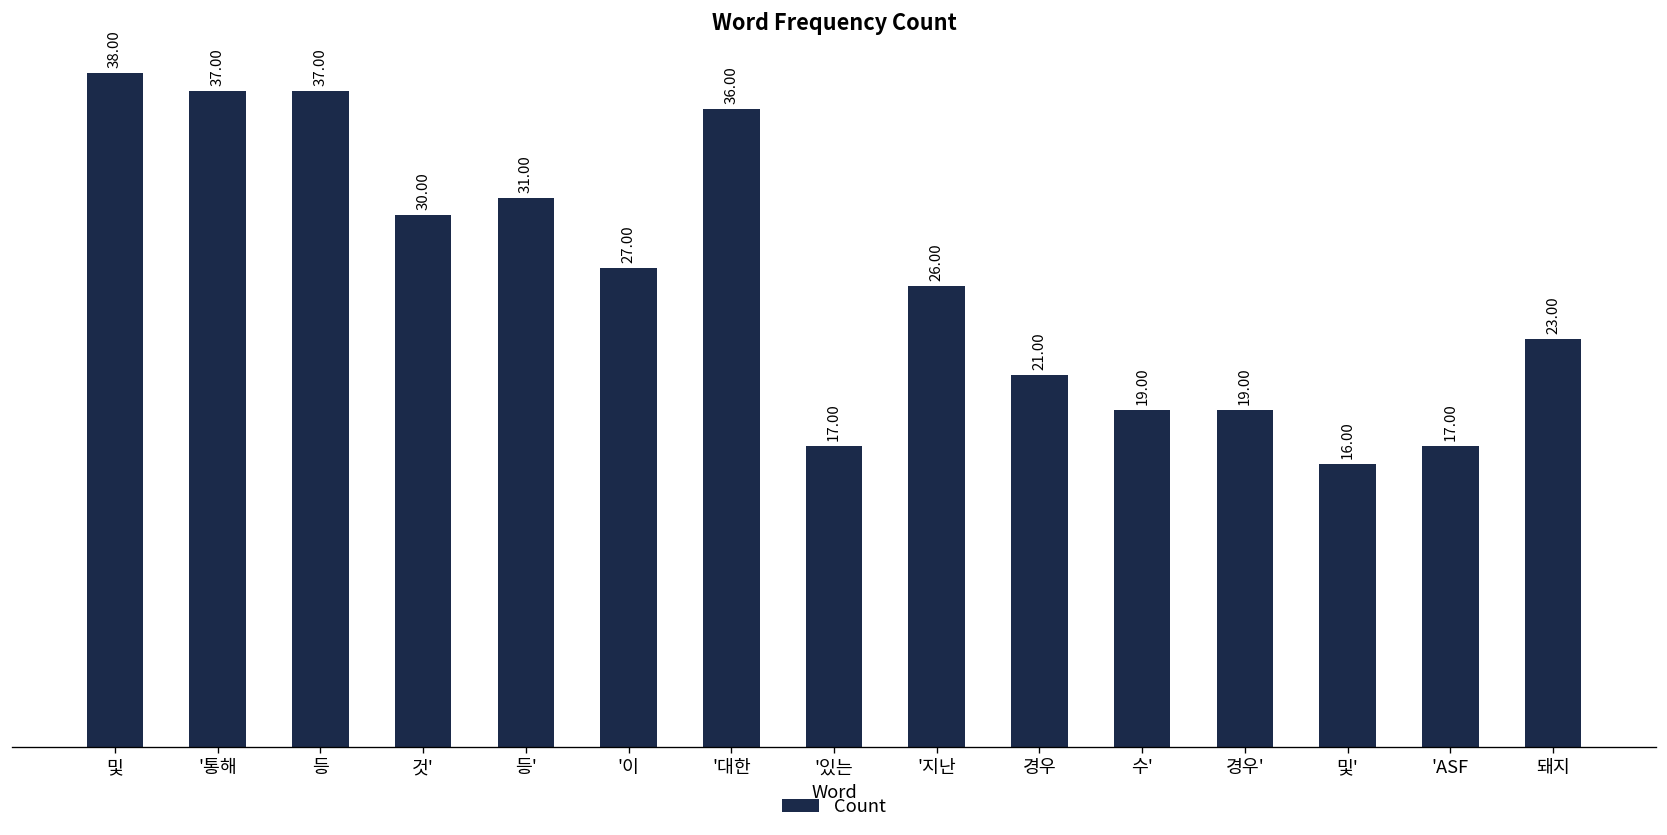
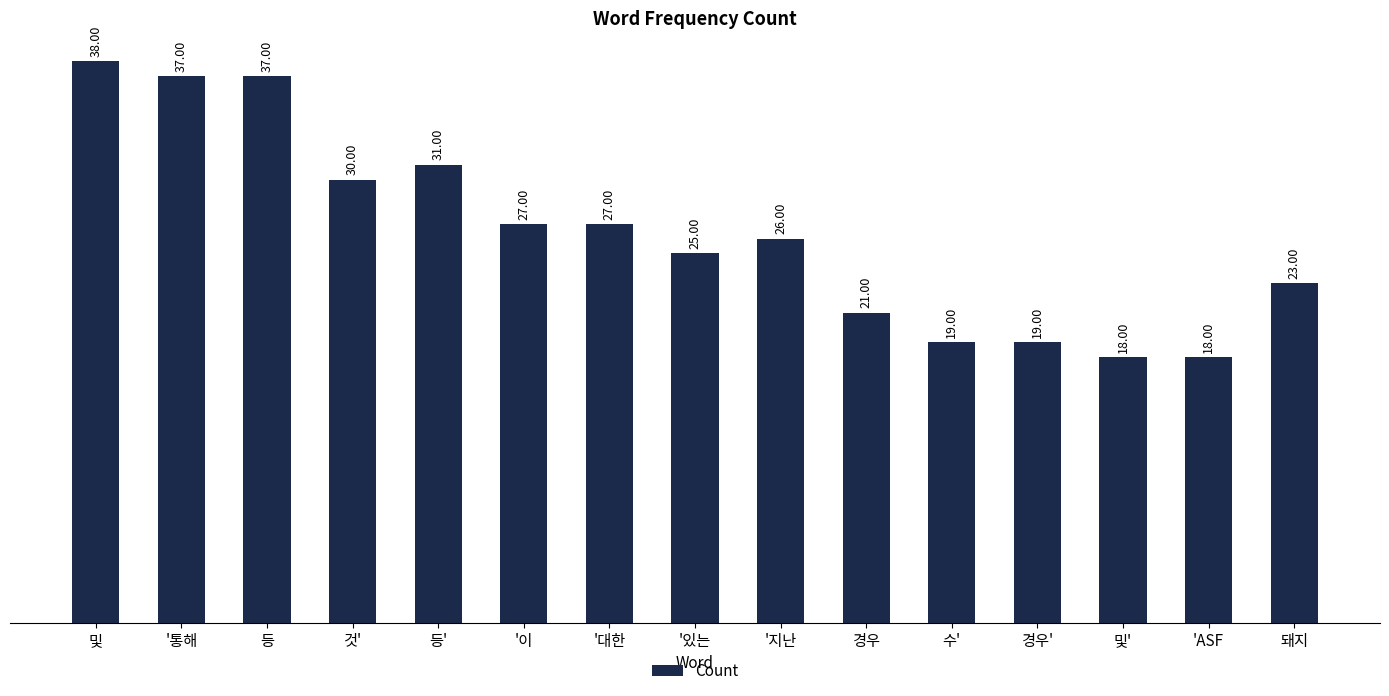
'대한: 36.00 -> 27.00
'있는: 17.00 -> 25.00
및': 16.00 -> 18.00
'ASF: 17.00 -> 18.00
